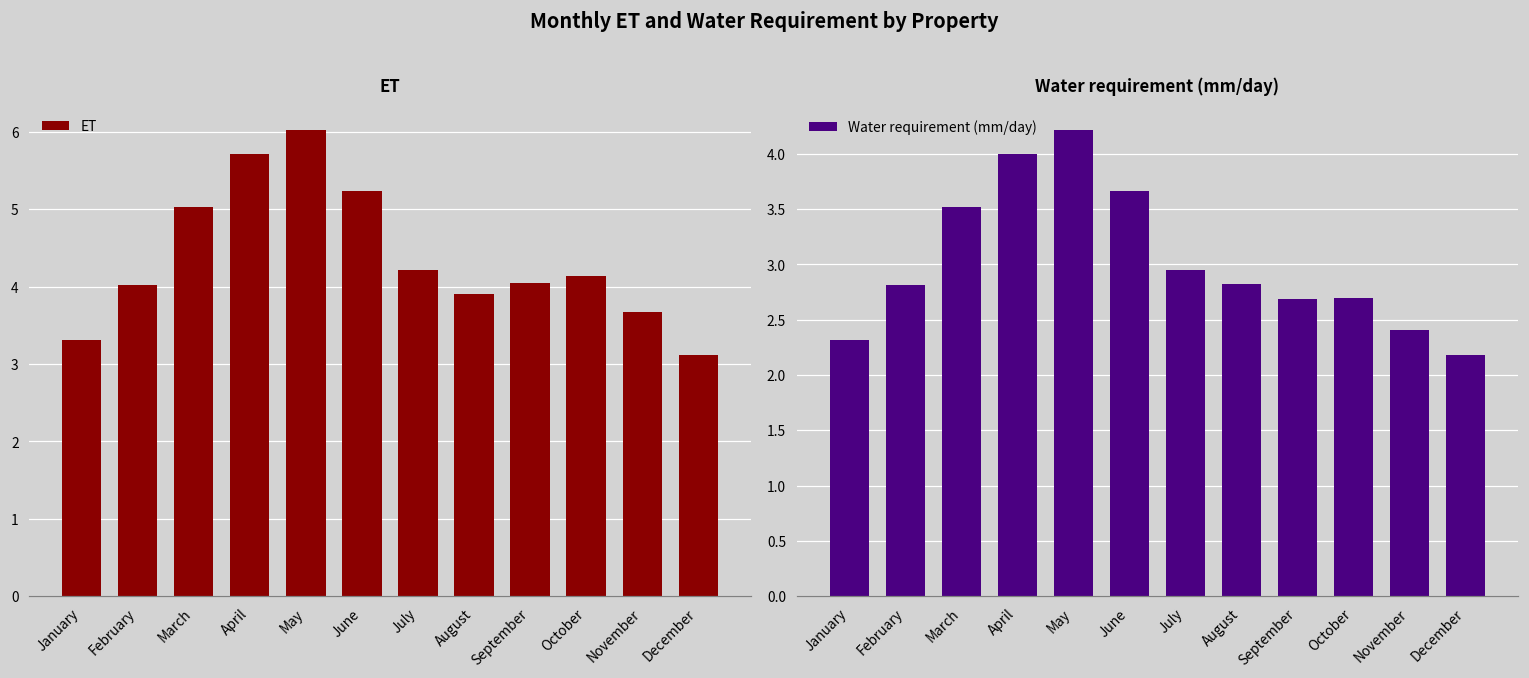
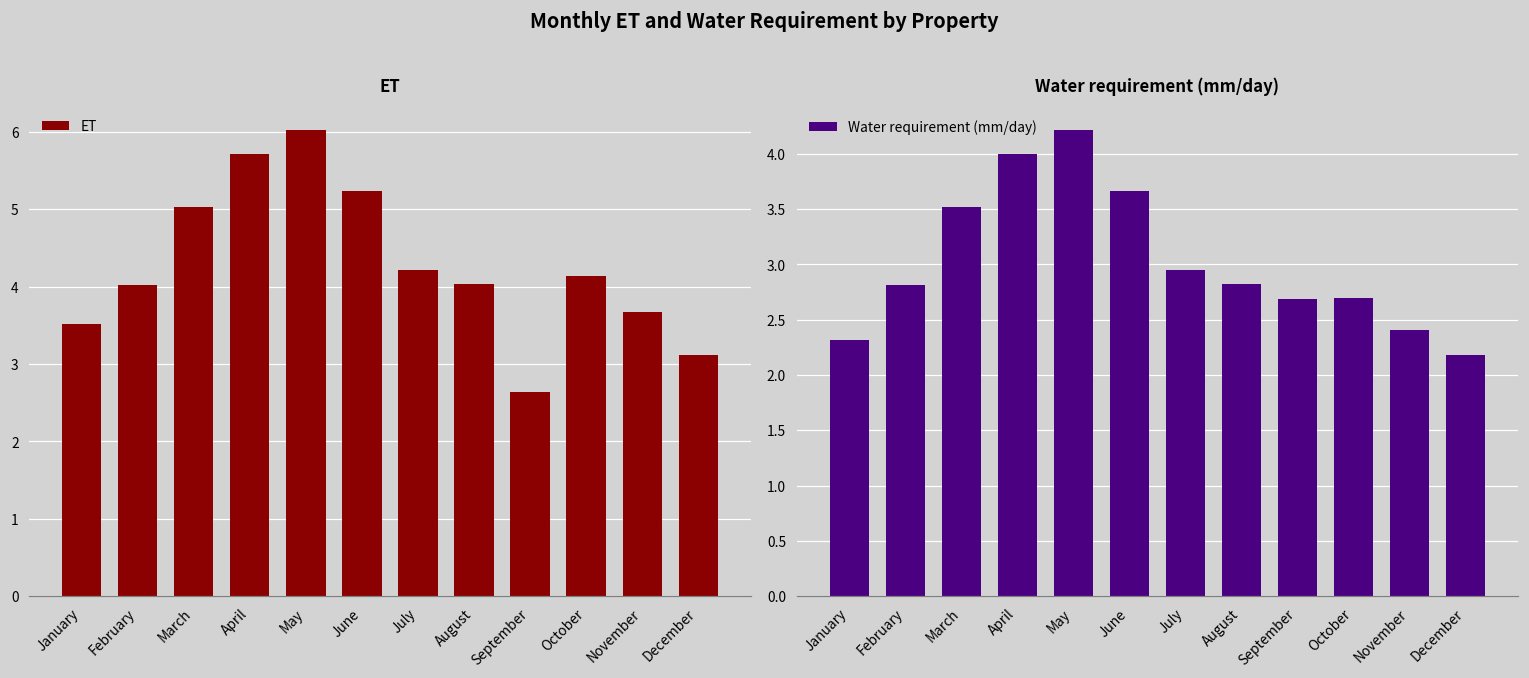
ET, January: 3.3 -> 3.5
ET, August: 3.9 -> 4.0
ET, September: 4.0 -> 2.6
